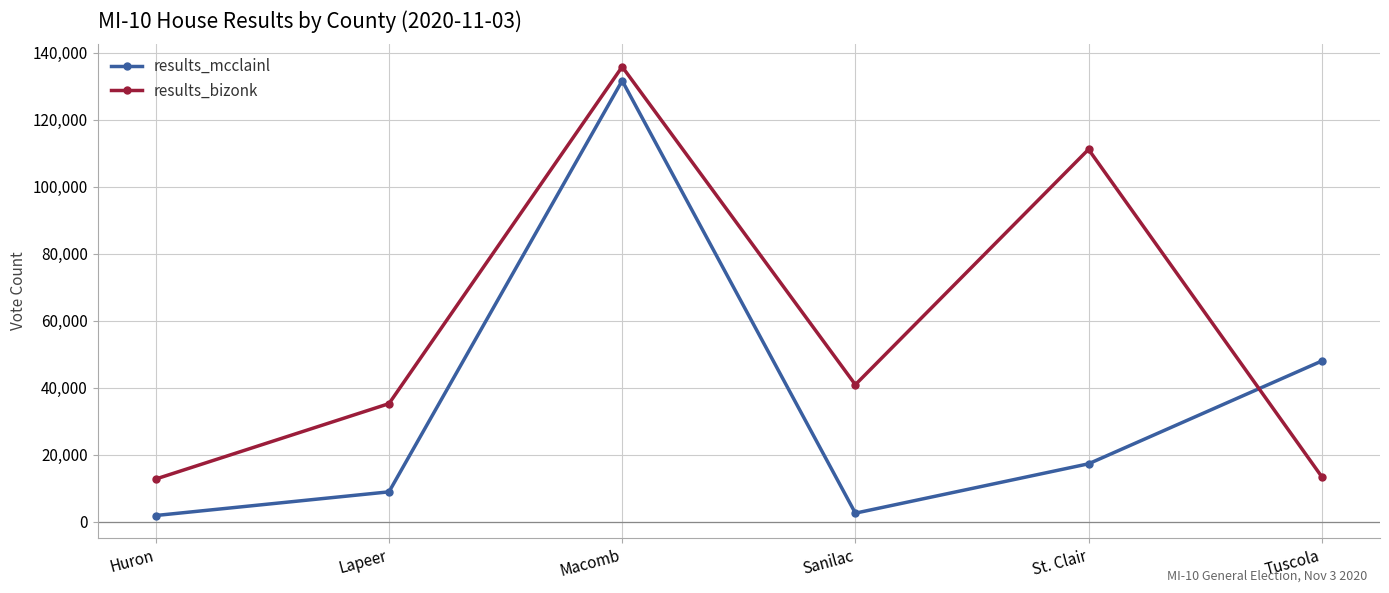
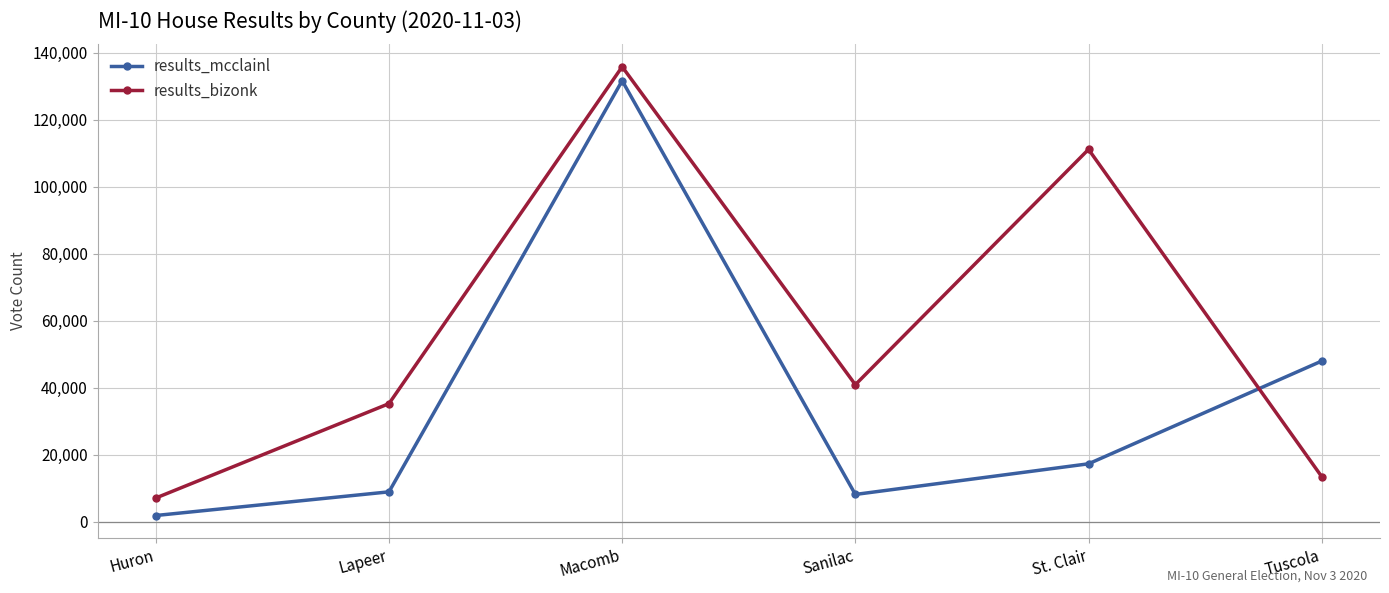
results_bizonk, Huron: 13,000 -> 7,000
results_mcclainl, Sanilac: 3,000 -> 8,000
